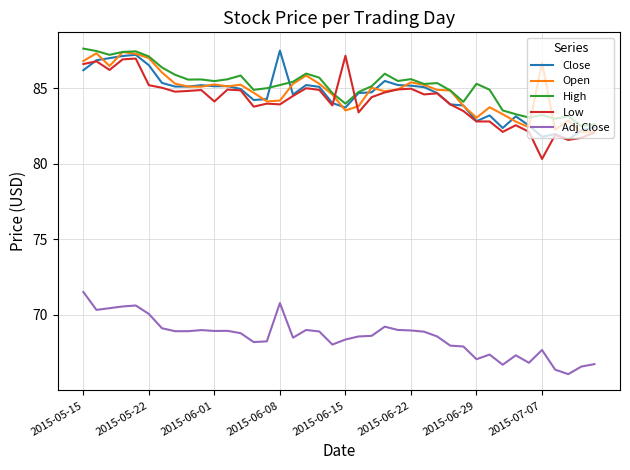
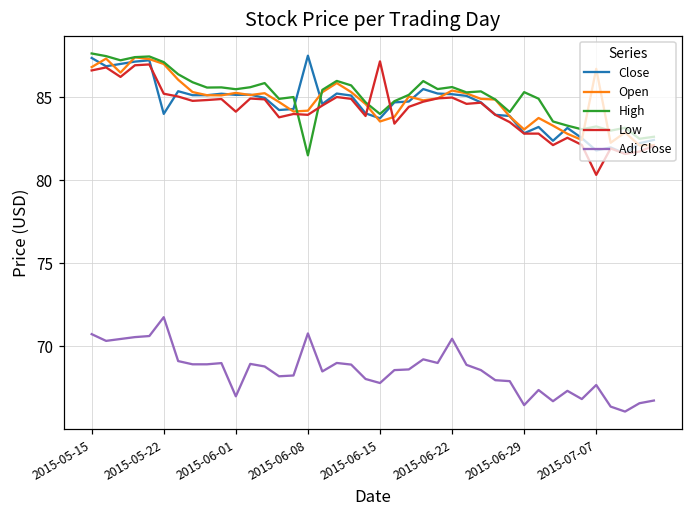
Close, 2015-05-15: 86.2 -> 87.3
Adj Close, 2015-05-15: 71.5 -> 70.7
Close, 2015-05-22: 86.5 -> 84.0
Adj Close, 2015-05-22: 70.1 -> 71.8
Adj Close, 2015-06-01: 68.9 -> 67.0
High, 2015-06-08: 85.2 -> 81.5
Adj Close, 2015-06-15: 68.4 -> 67.8
Adj Close, 2015-06-22: 69.0 -> 70.5
Adj Close, 2015-06-29: 67.1 -> 66.5
